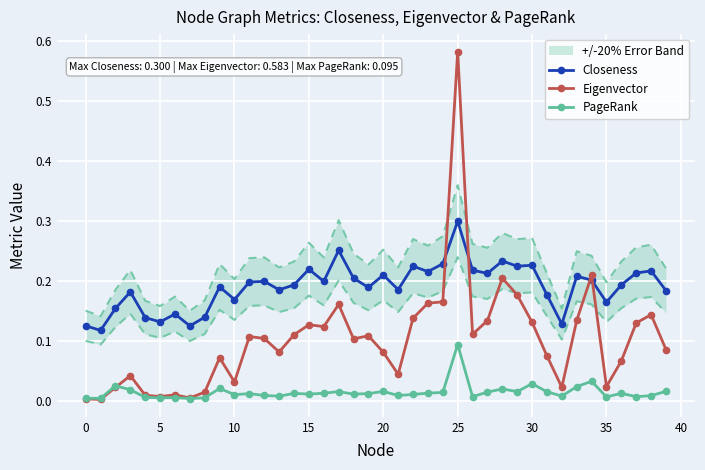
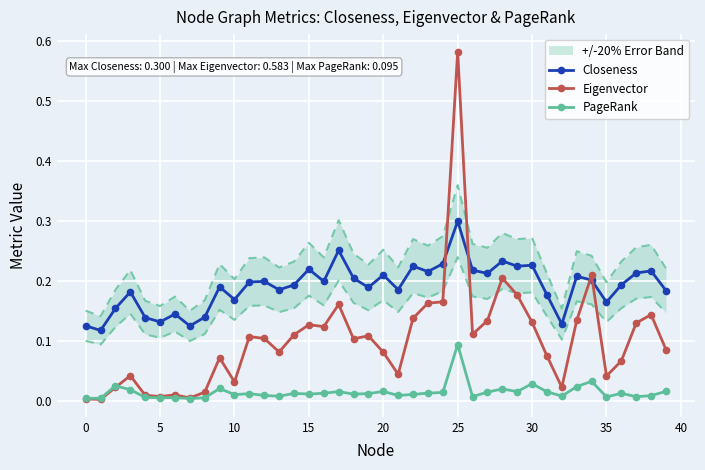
Eigenvector, 35: 0.02 -> 0.04
